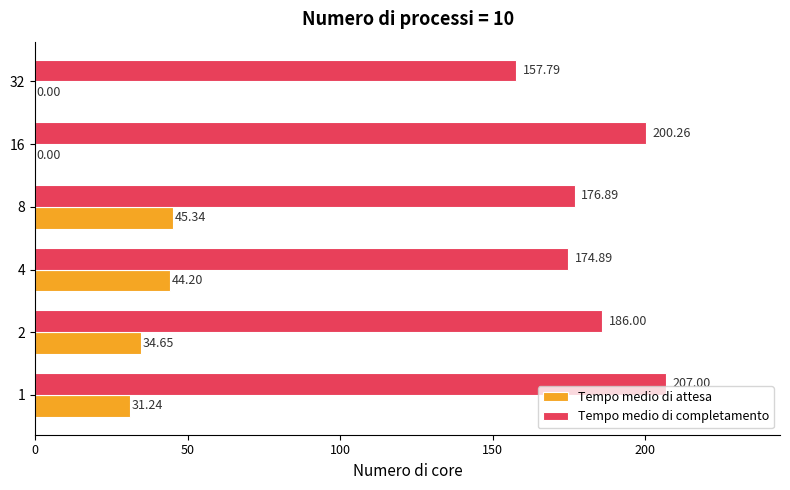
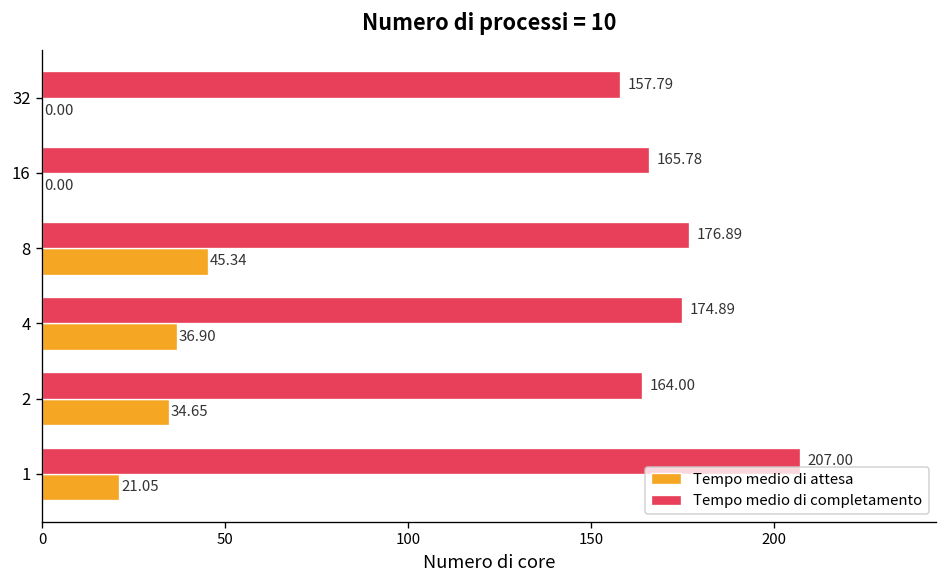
Tempo medio di completamento, 16: 200.26 -> 165.78
Tempo medio di attesa, 4: 44.20 -> 36.90
Tempo medio di completamento, 2: 186.00 -> 164.00
Tempo medio di attesa, 1: 31.24 -> 21.05
